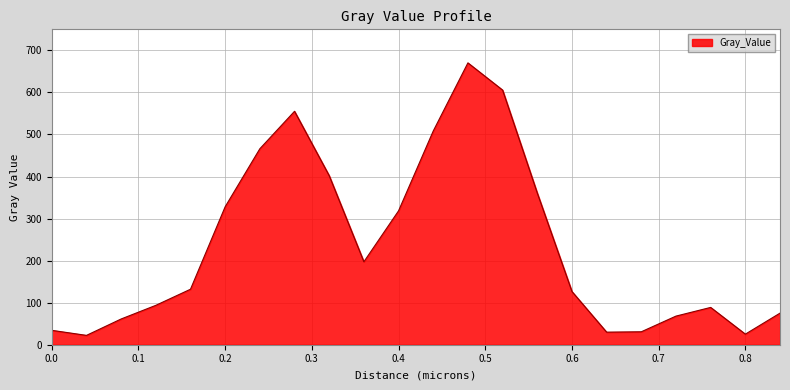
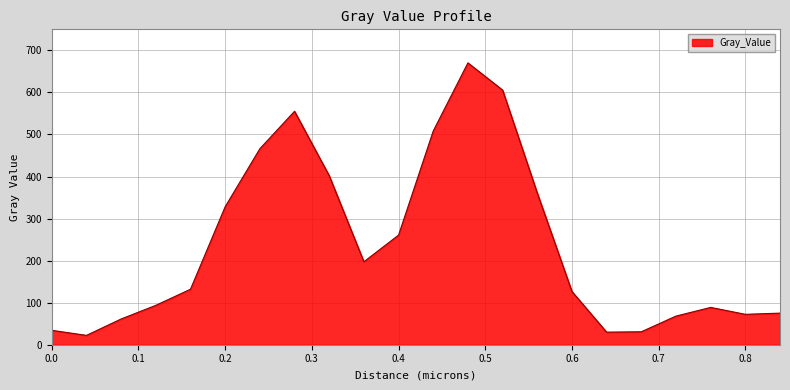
0.4: 320 -> 260
0.8: 30 -> 70
